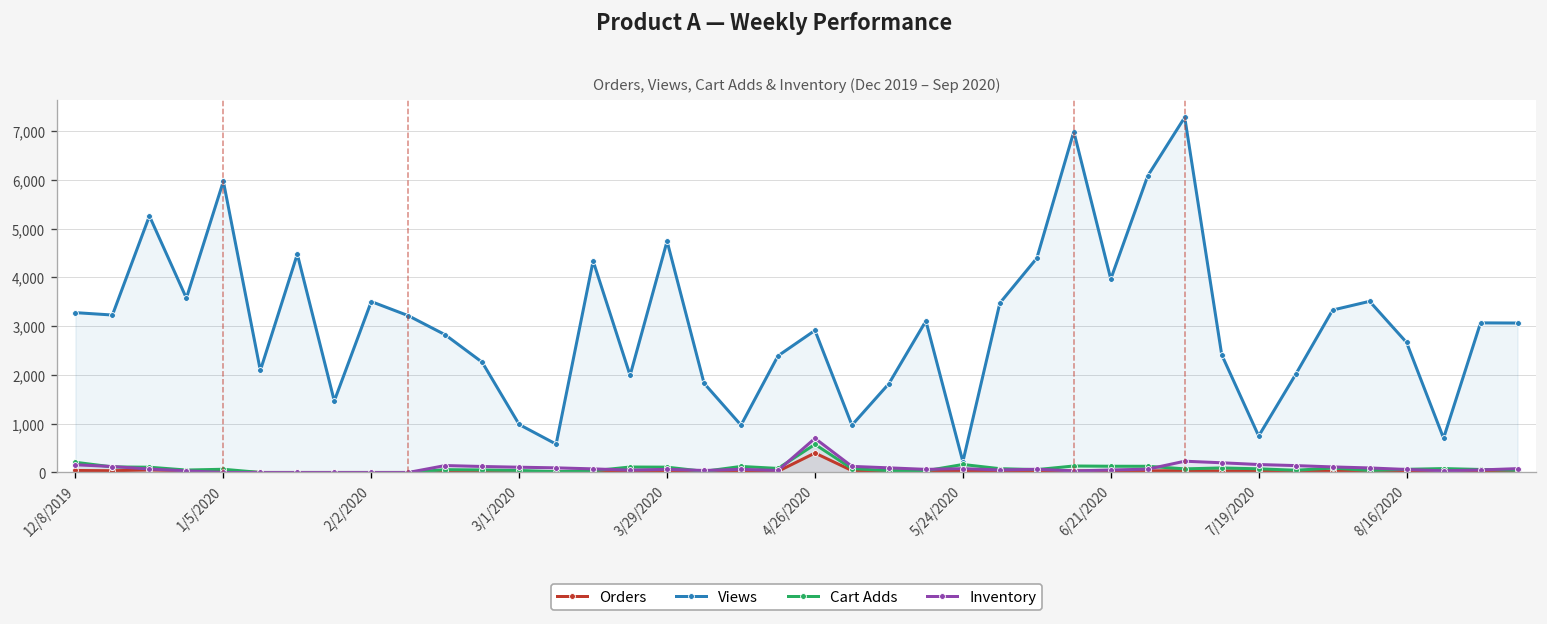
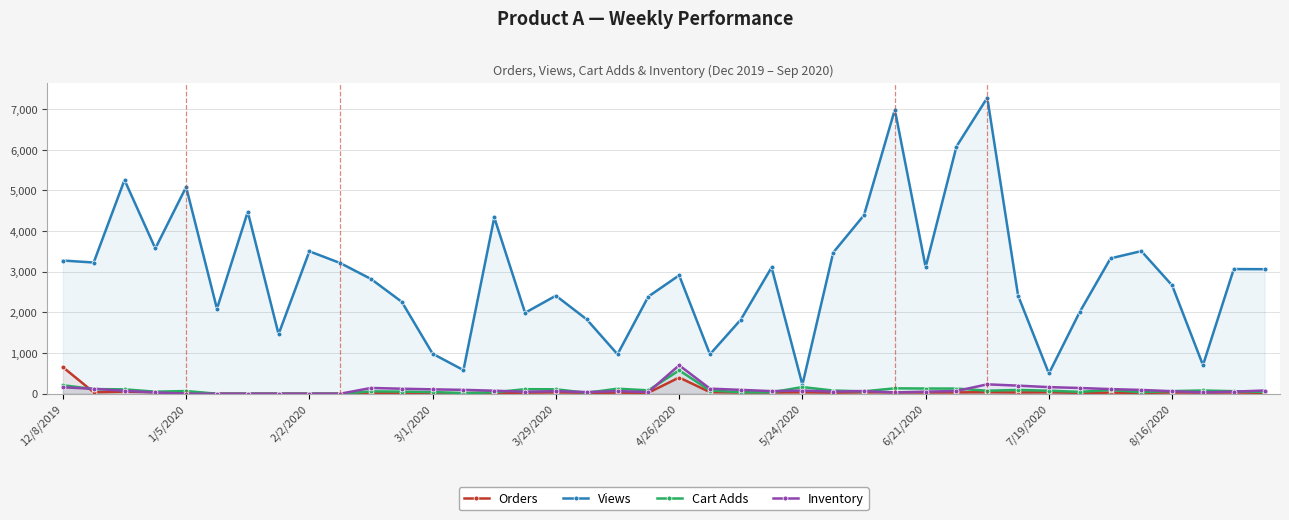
Orders, 12/8/2019: 0 -> 700
Views, 1/5/2020: 6,000 -> 5,100
Views, 3/29/2020: 4,700 -> 2,400
Views, 6/21/2020: 4,000 -> 3,100
Views, 7/19/2020: 700 -> 500
